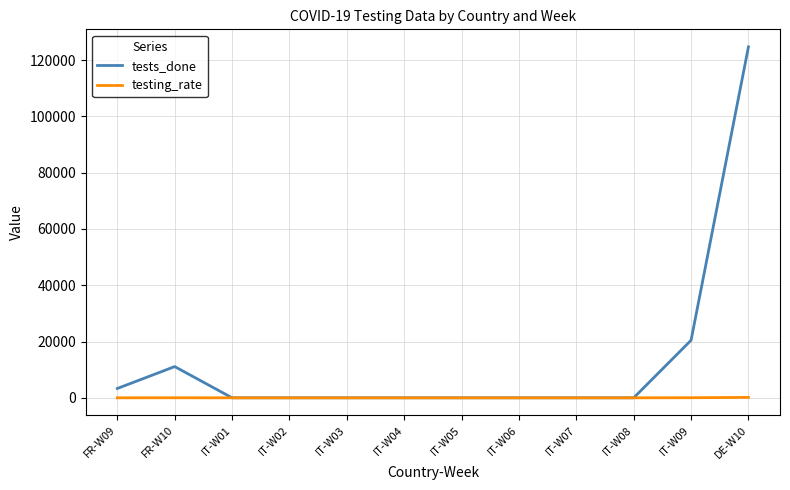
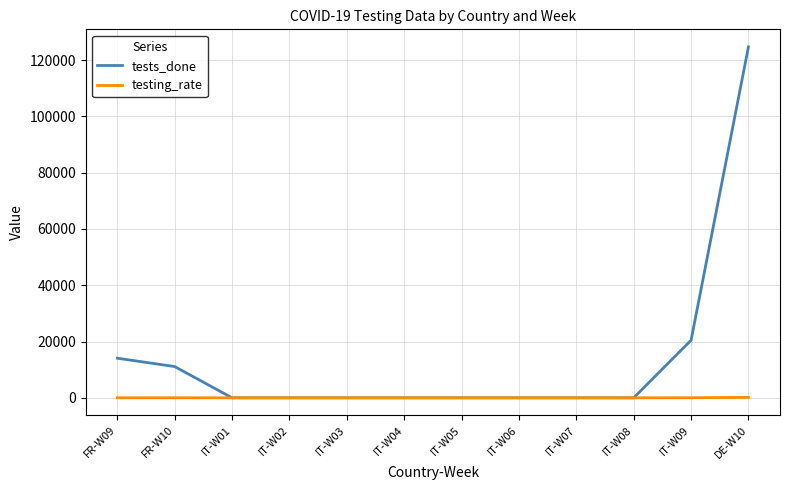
tests_done, FR-W09: 3000 -> 14000
